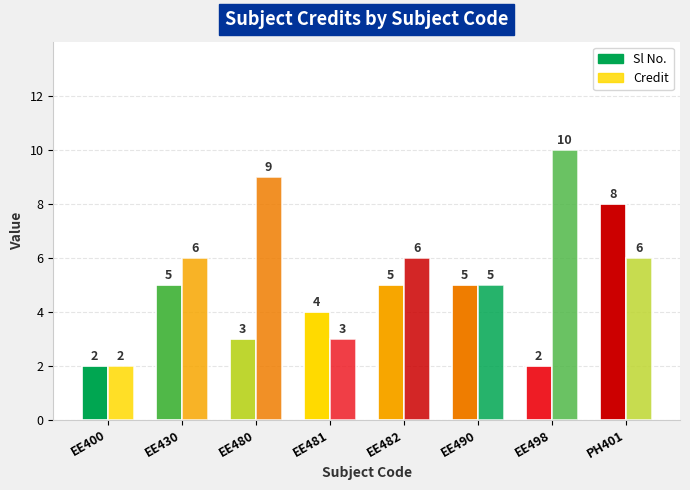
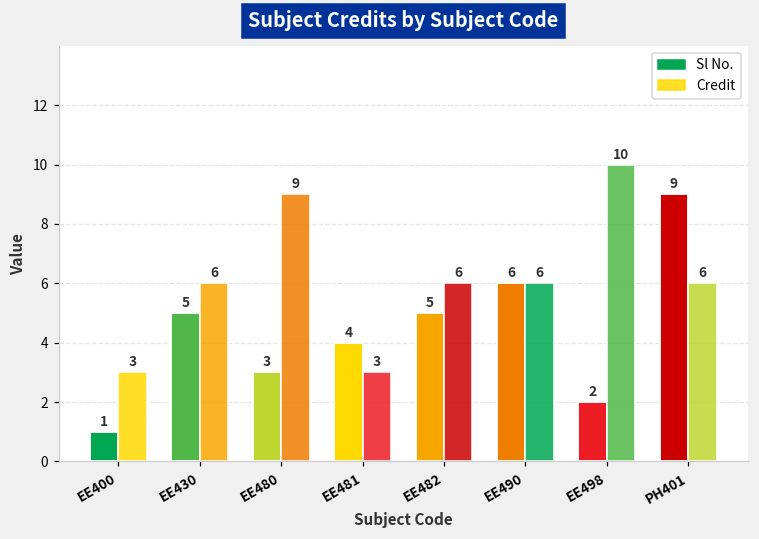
Sl No., EE400: 2 -> 1
Credit, EE400: 2 -> 3
Sl No., EE490: 5 -> 6
Credit, EE490: 5 -> 6
Sl No., PH401: 8 -> 9
